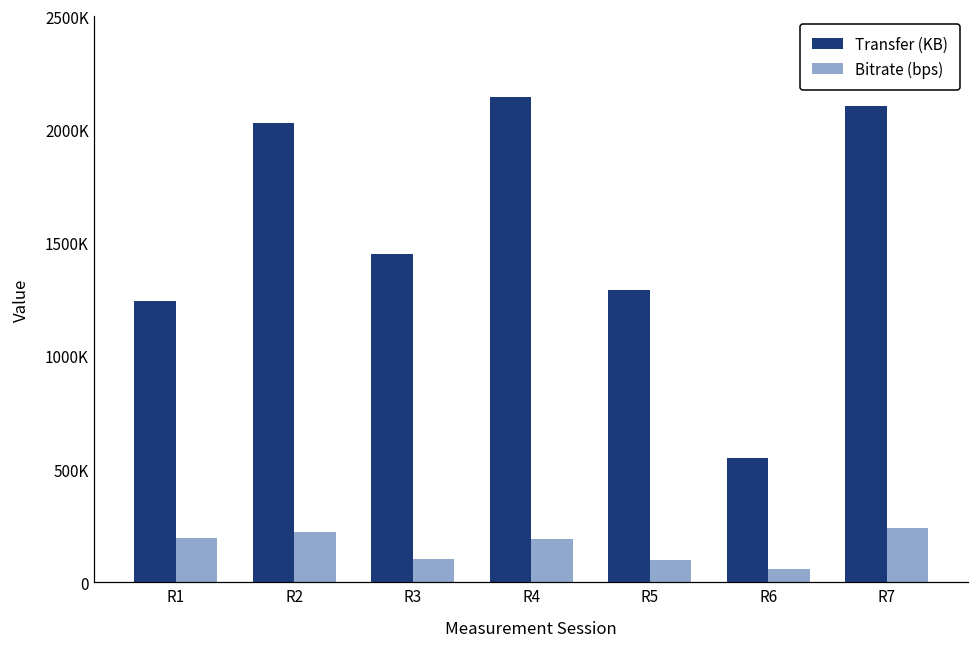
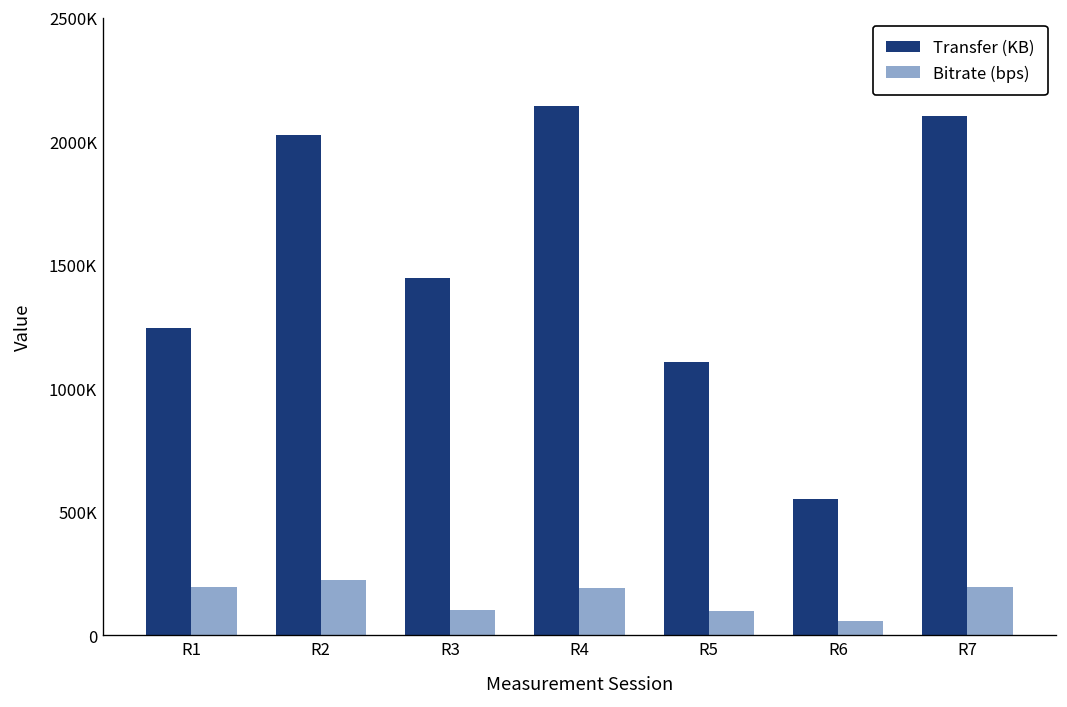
Transfer (KB), R5: 1290000 -> 1110000
Bitrate (bps), R7: 240000 -> 200000
